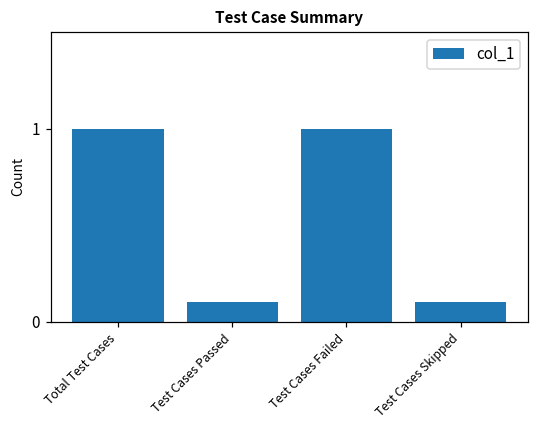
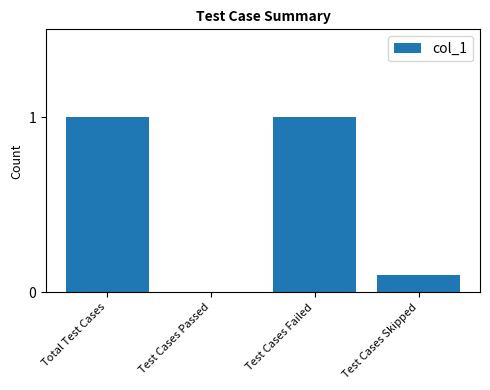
Test Cases Passed: 0.1 -> 0.0
